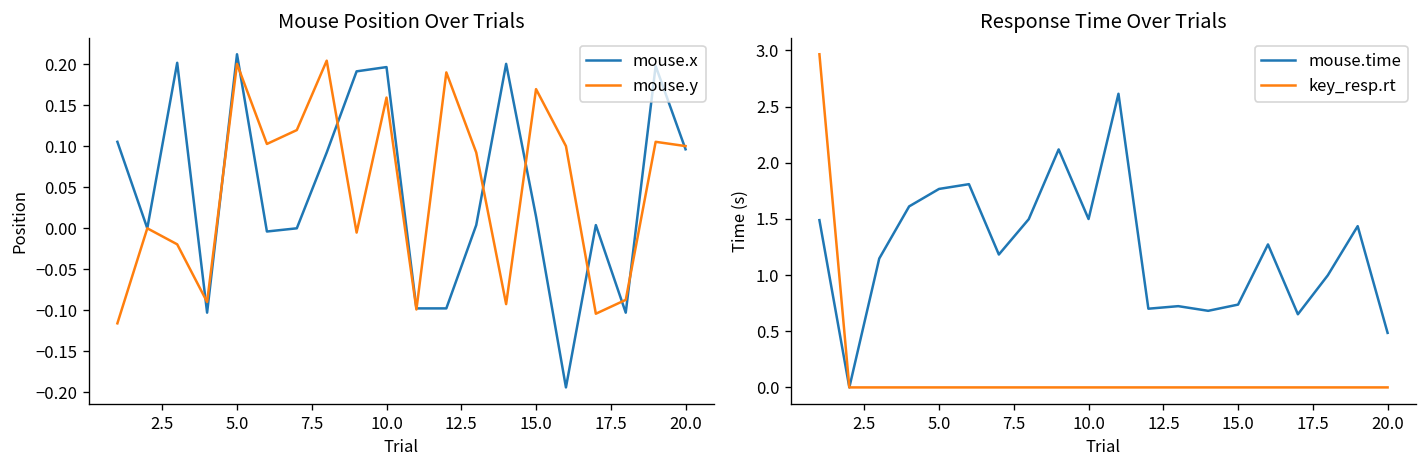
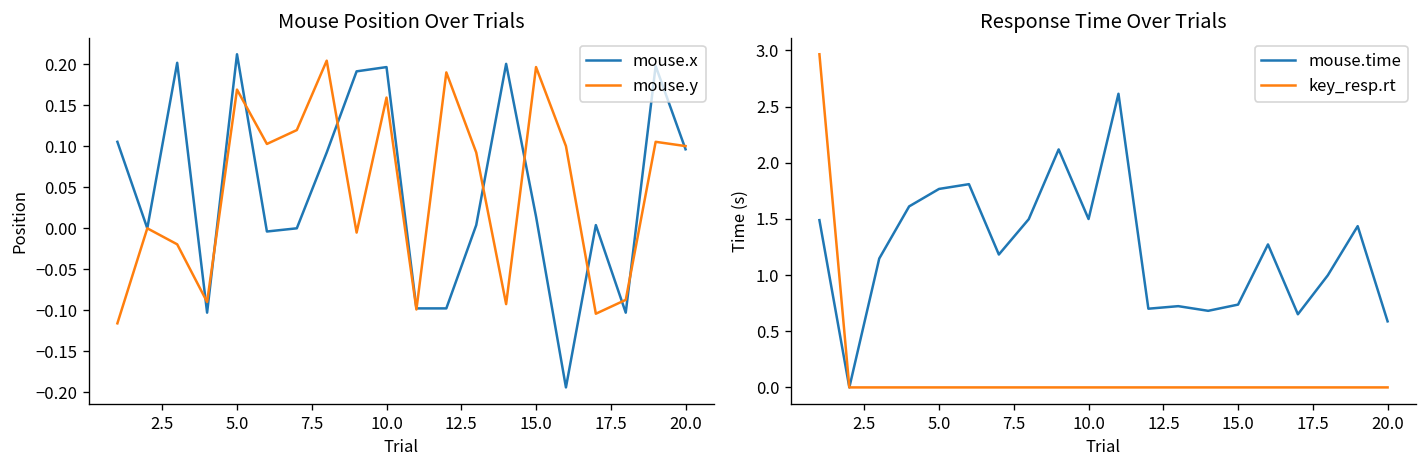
Mouse Position Over Trials, mouse.y, 5.0: 0.20 -> 0.17
Mouse Position Over Trials, mouse.y, 15.0: 0.17 -> 0.20
Response Time Over Trials, mouse.time, 20.0: 0.5 -> 0.6
